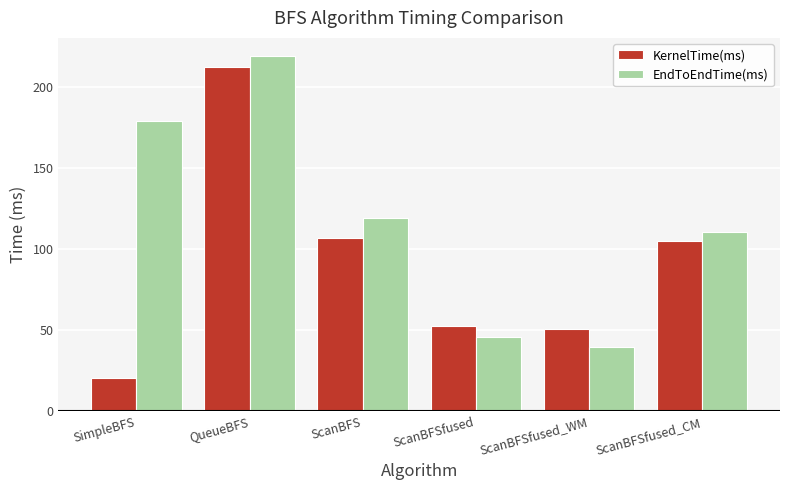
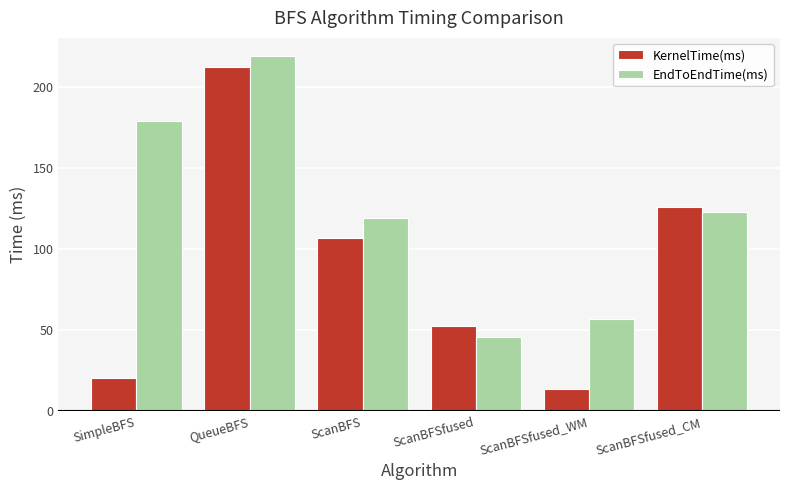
KernelTime(ms), ScanBFSfused_WM: 50 -> 14
EndToEndTime(ms), ScanBFSfused_WM: 40 -> 57
KernelTime(ms), ScanBFSfused_CM: 105 -> 126
EndToEndTime(ms), ScanBFSfused_CM: 111 -> 123
